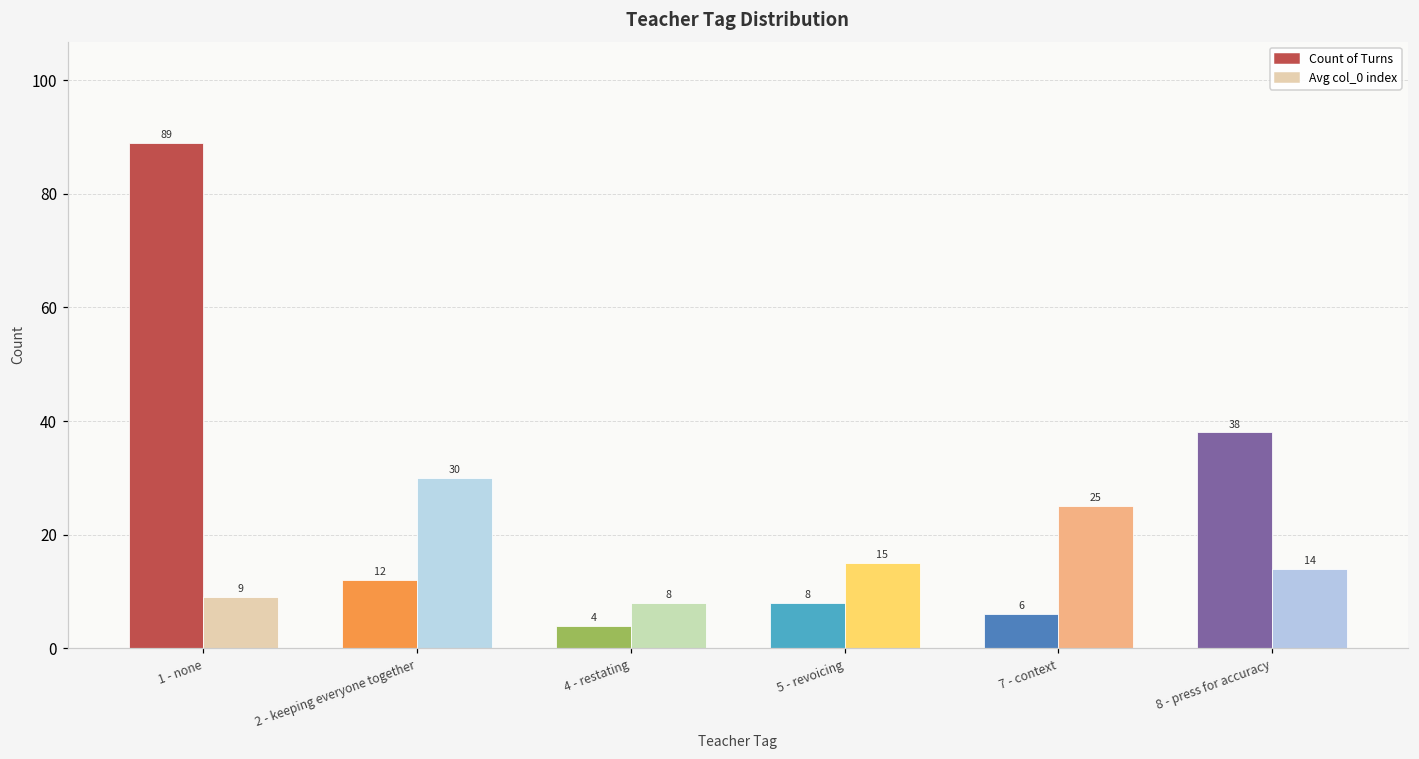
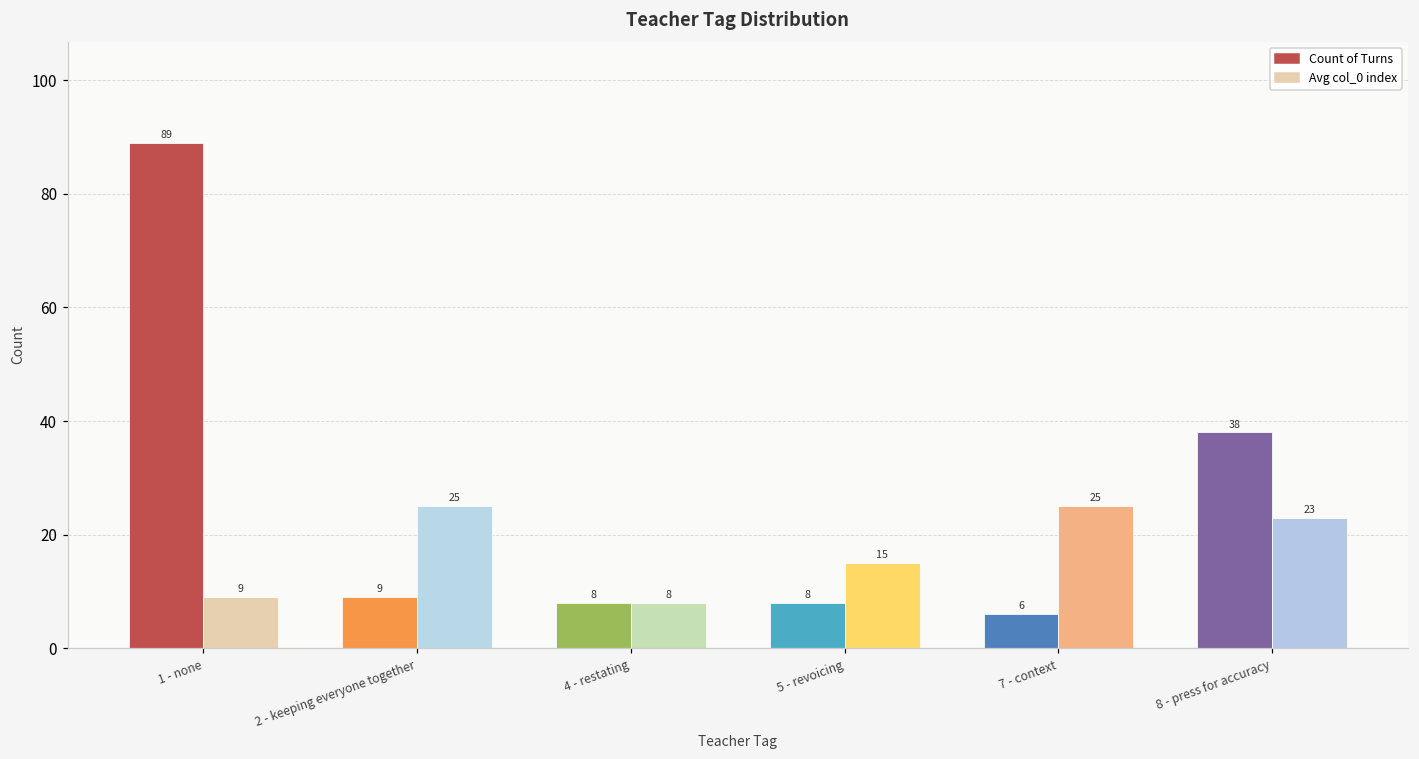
Count of Turns, 2 - keeping everyone together: 12 -> 9
Avg col_0 index, 2 - keeping everyone together: 30 -> 25
Count of Turns, 4 - restating: 4 -> 8
Avg col_0 index, 8 - press for accuracy: 14 -> 23
